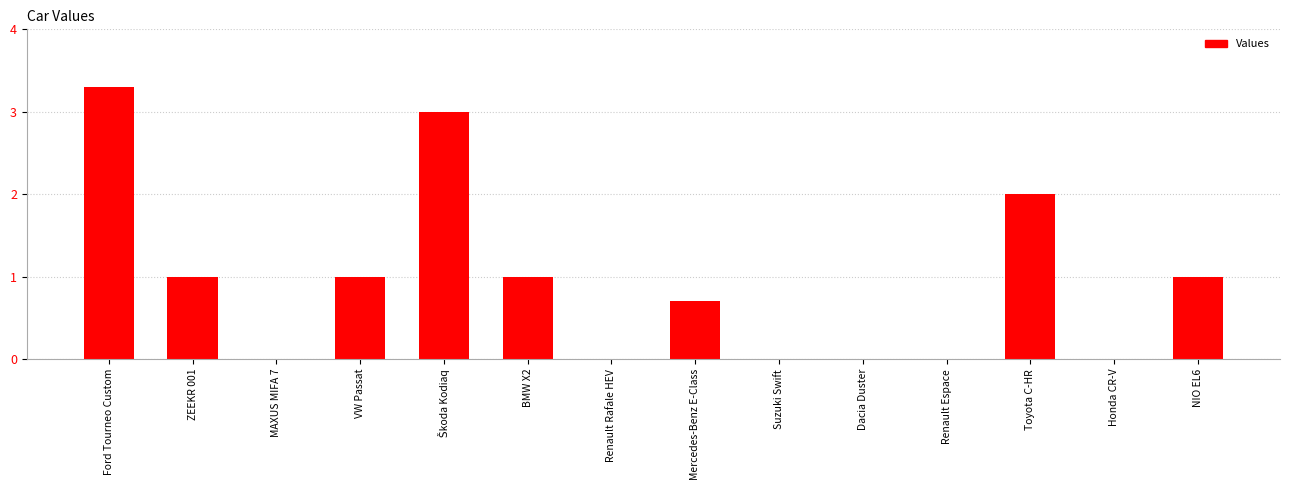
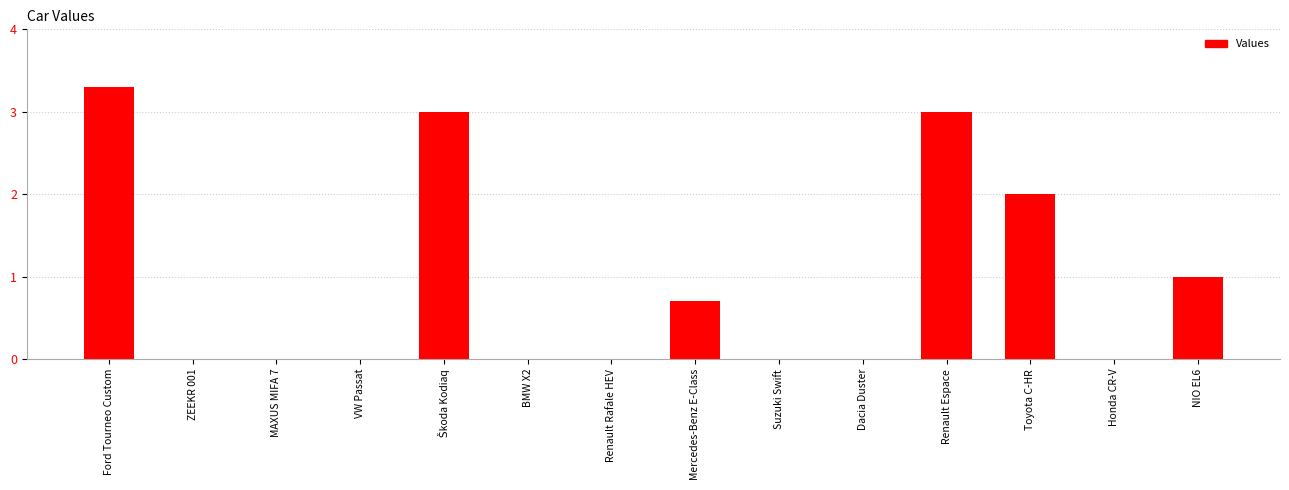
ZEEKR 001: 1 -> 0
VW Passat: 1 -> 0
BMW X2: 1 -> 0
Renault Espace: 0 -> 3
